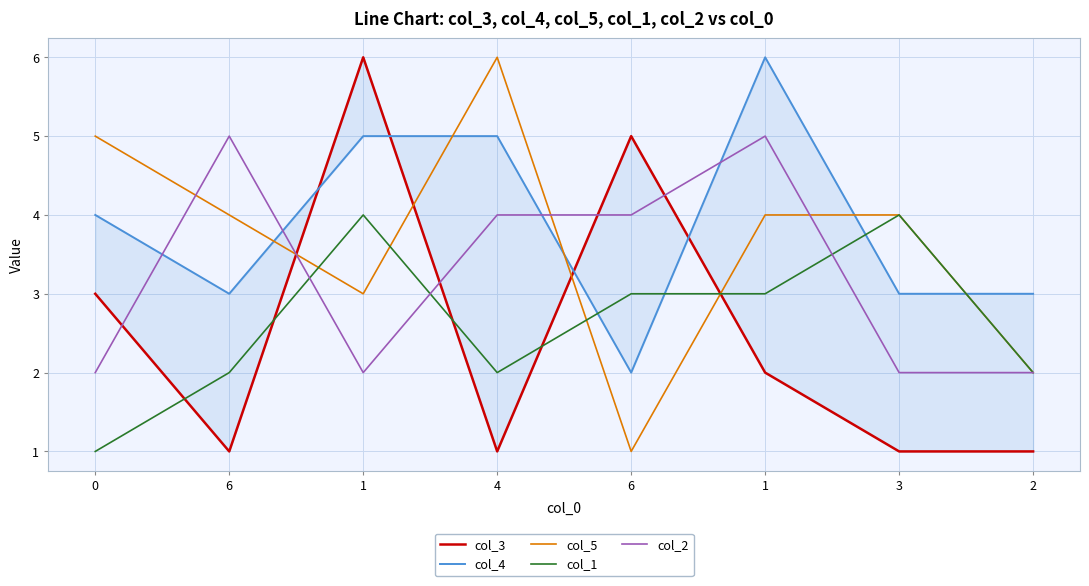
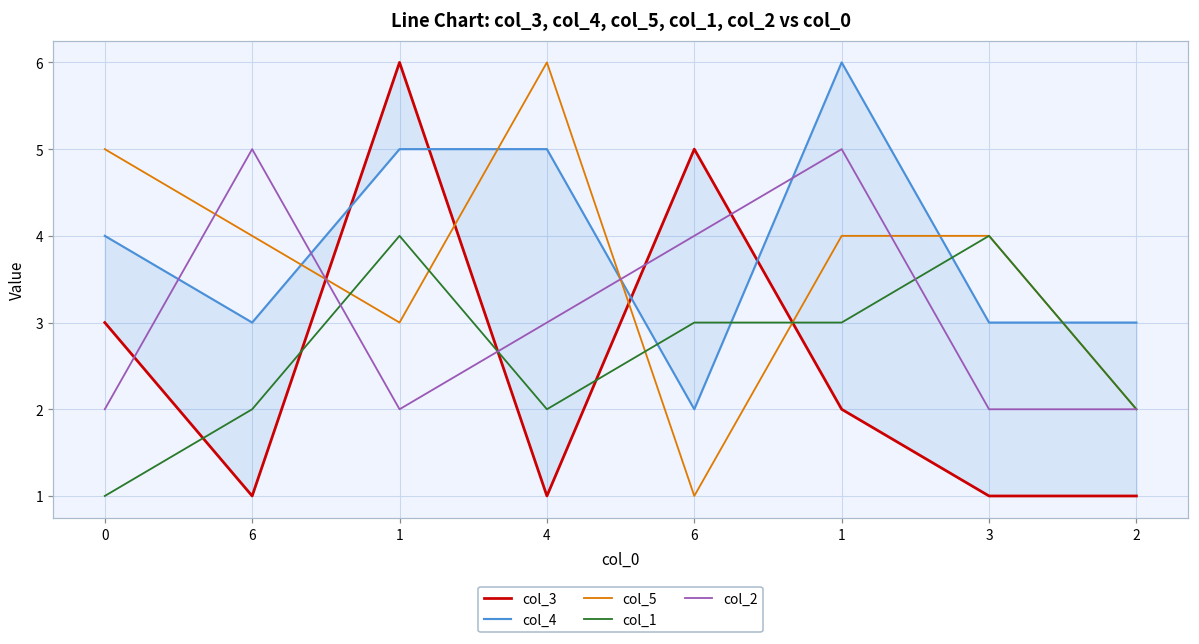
col_2, 4: 4 -> 3
